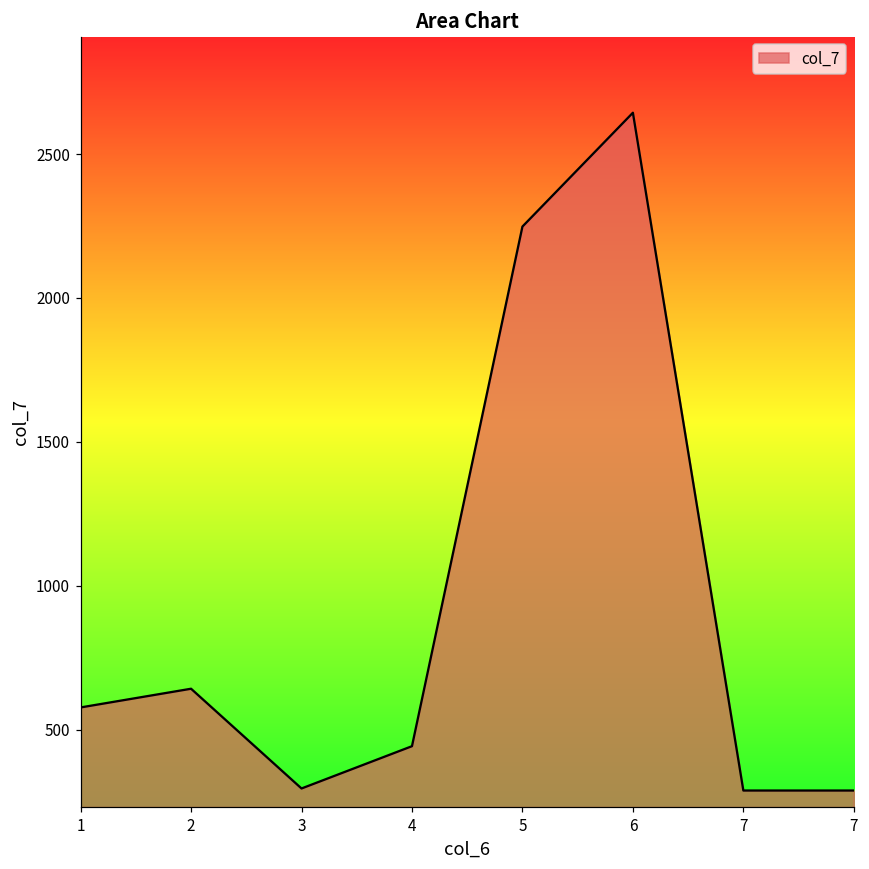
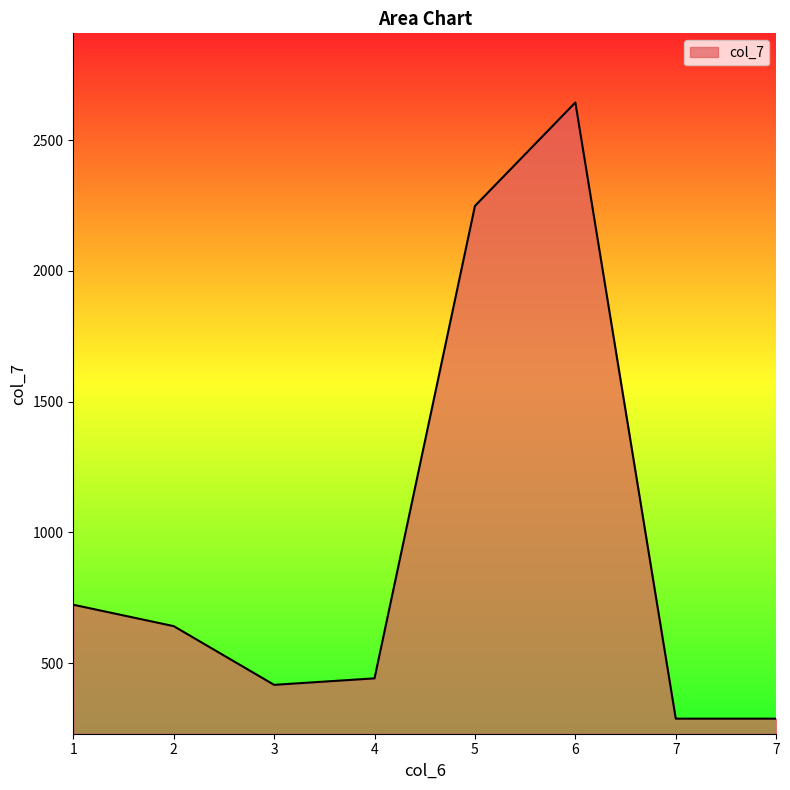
1: 580 -> 720
3: 300 -> 420
